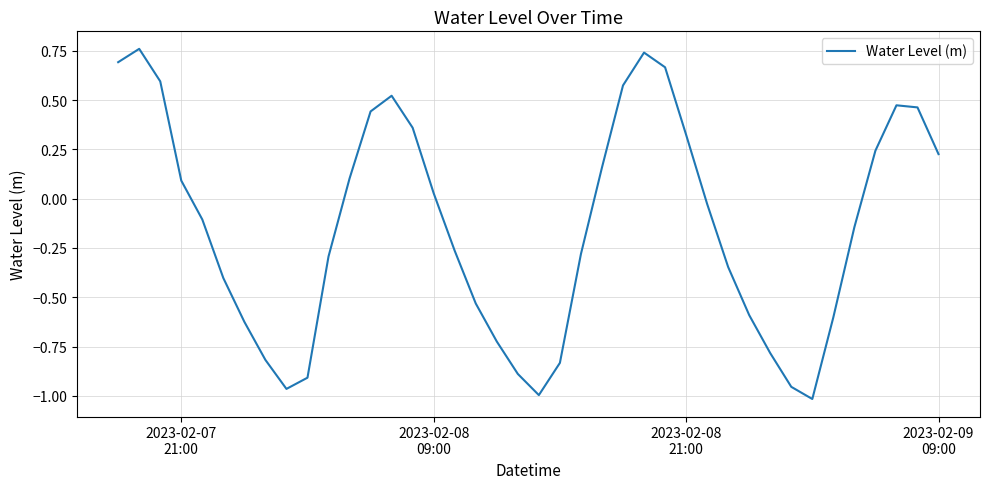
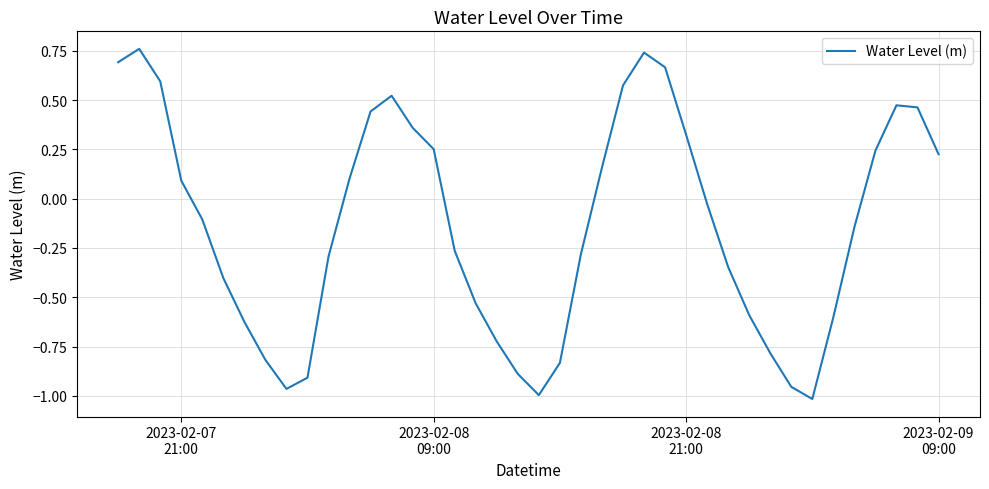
2023-02-08 09:00: 0.03 -> 0.25
